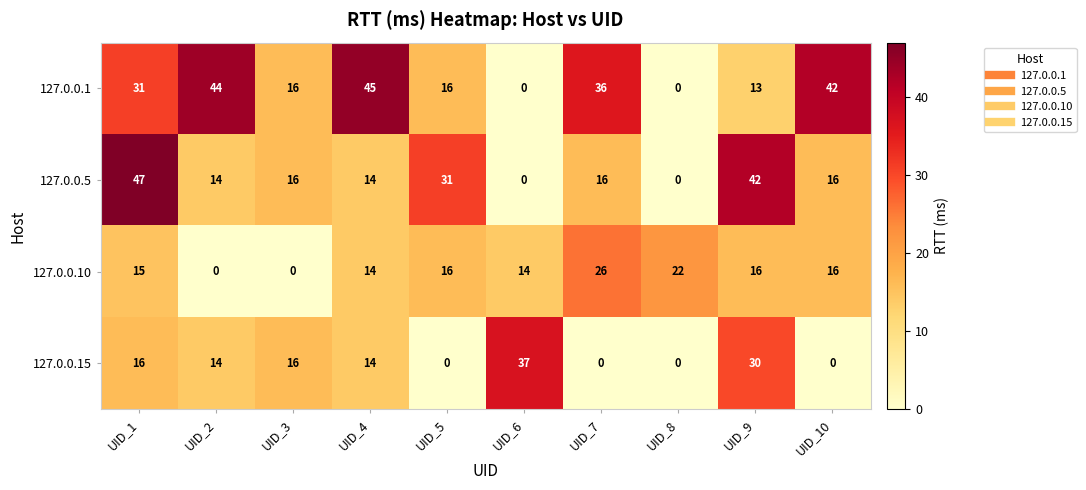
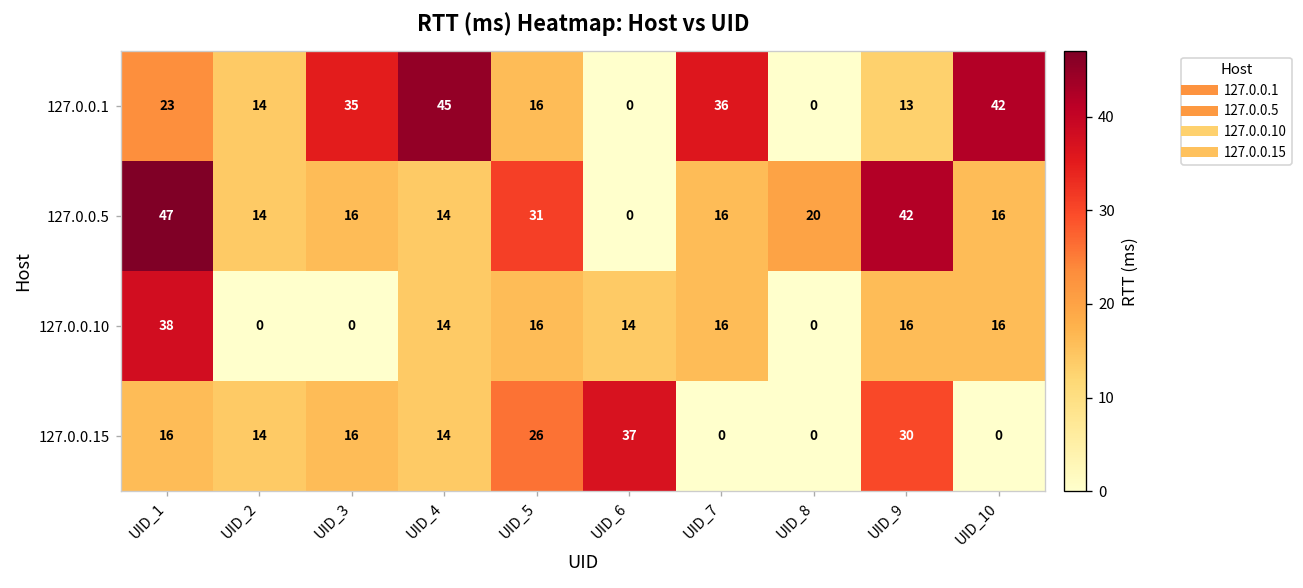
127.0.0.1, UID_1: 31 -> 23
127.0.0.1, UID_2: 44 -> 14
127.0.0.1, UID_3: 16 -> 35
127.0.0.5, UID_8: 0 -> 20
127.0.0.10, UID_1: 15 -> 38
127.0.0.10, UID_7: 26 -> 16
127.0.0.10, UID_8: 22 -> 0
127.0.0.15, UID_5: 0 -> 26
